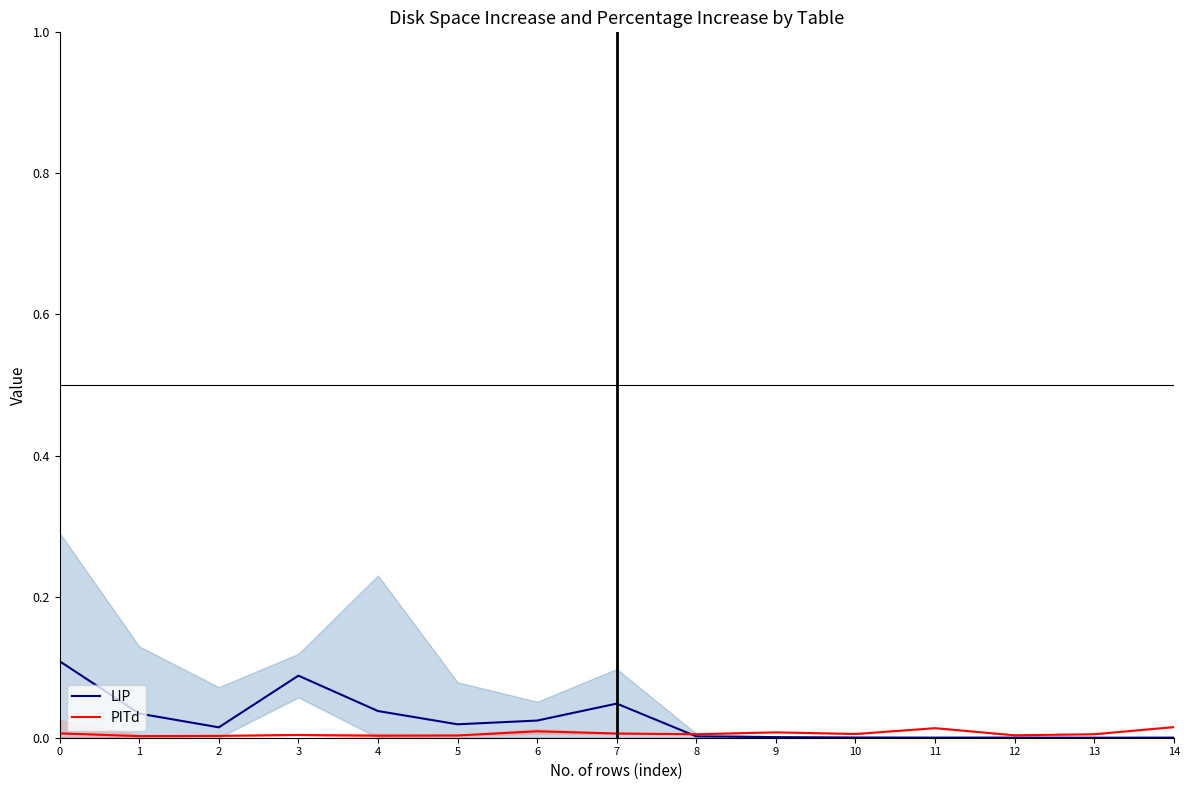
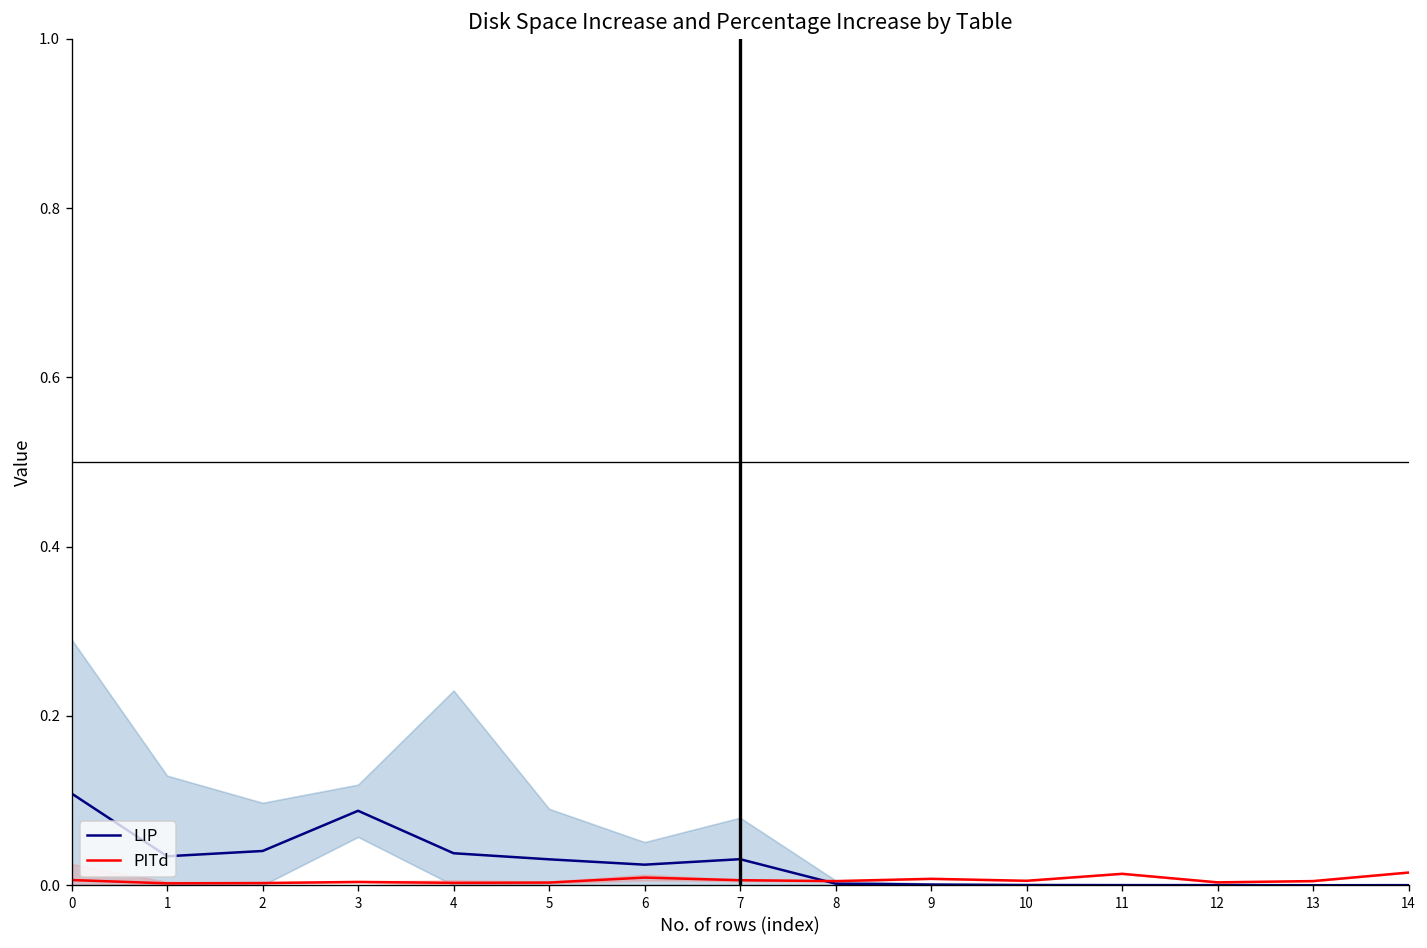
LIP, 2: 0.01 -> 0.04
LIP, 5: 0.02 -> 0.03
LIP, 7: 0.05 -> 0.03
